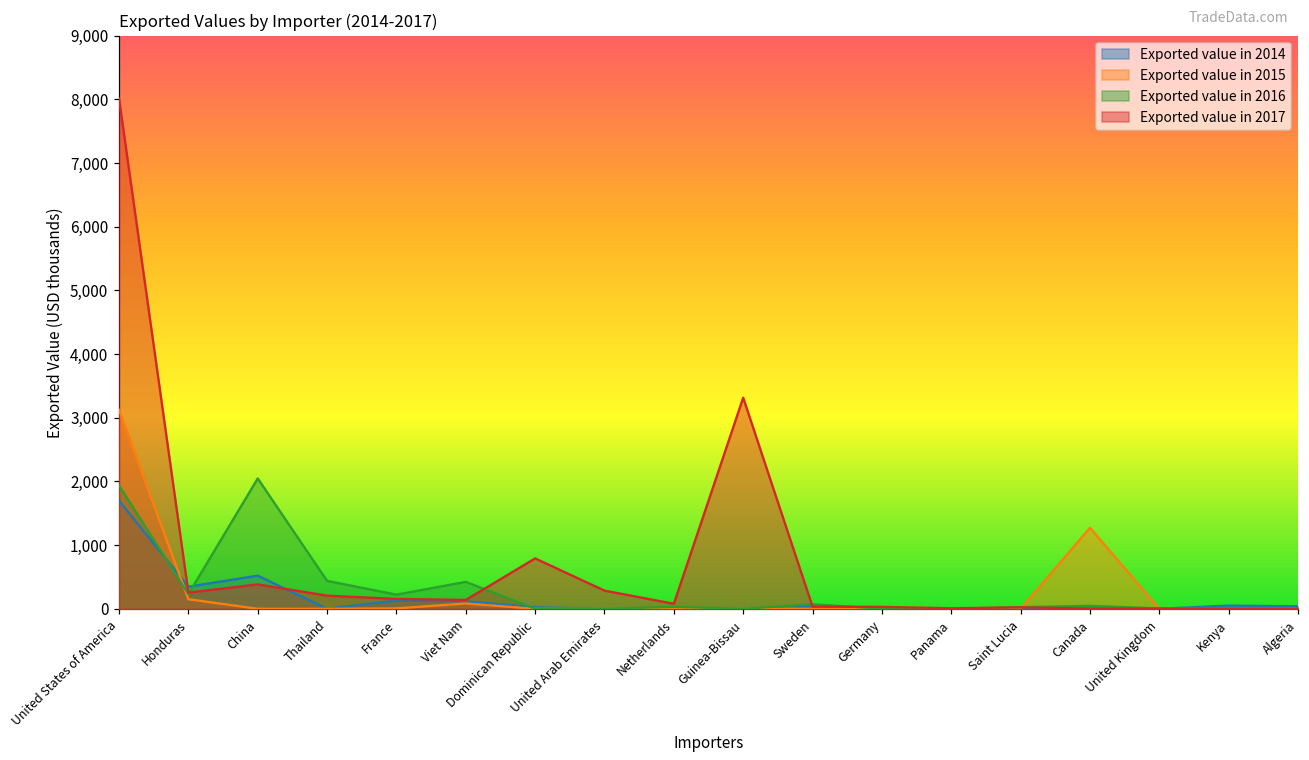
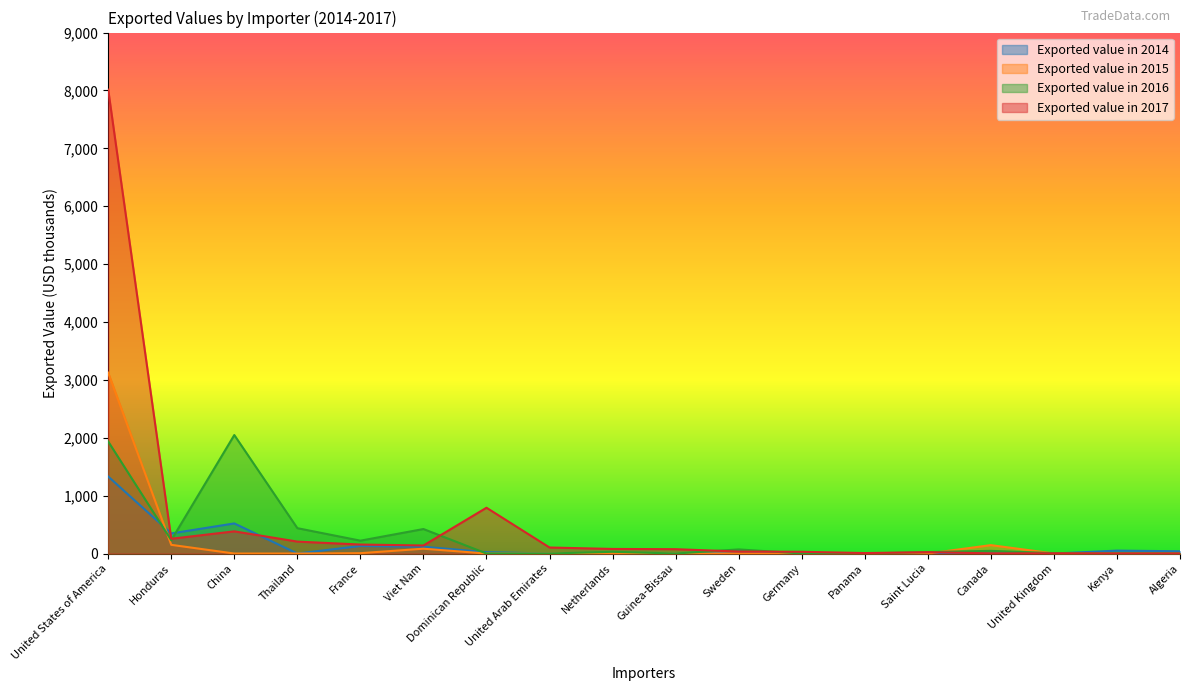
Exported value in 2014, United States of America: 1,700 -> 1,300
Exported value in 2017, United Arab Emirates: 300 -> 100
Exported value in 2017, Guinea-Bissau: 3,300 -> 100
Exported value in 2015, Canada: 1,300 -> 100
